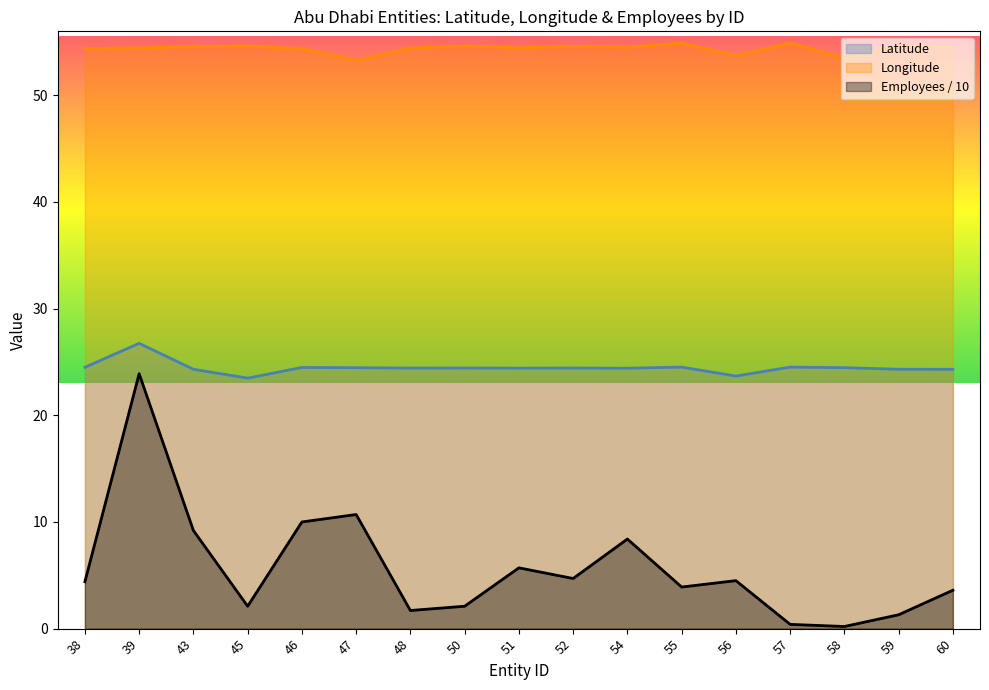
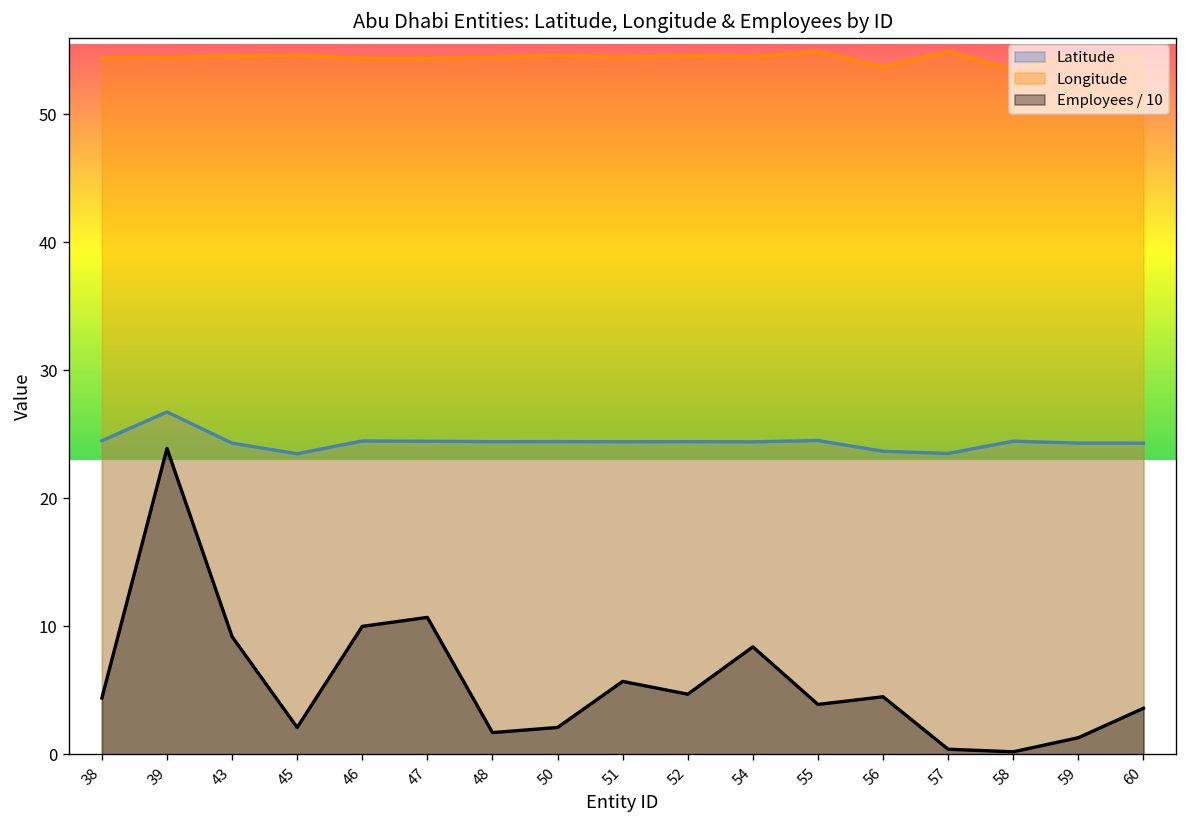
Longitude, 47: 53.3 -> 54.4
Latitude, 57: 24.5 -> 23.5
